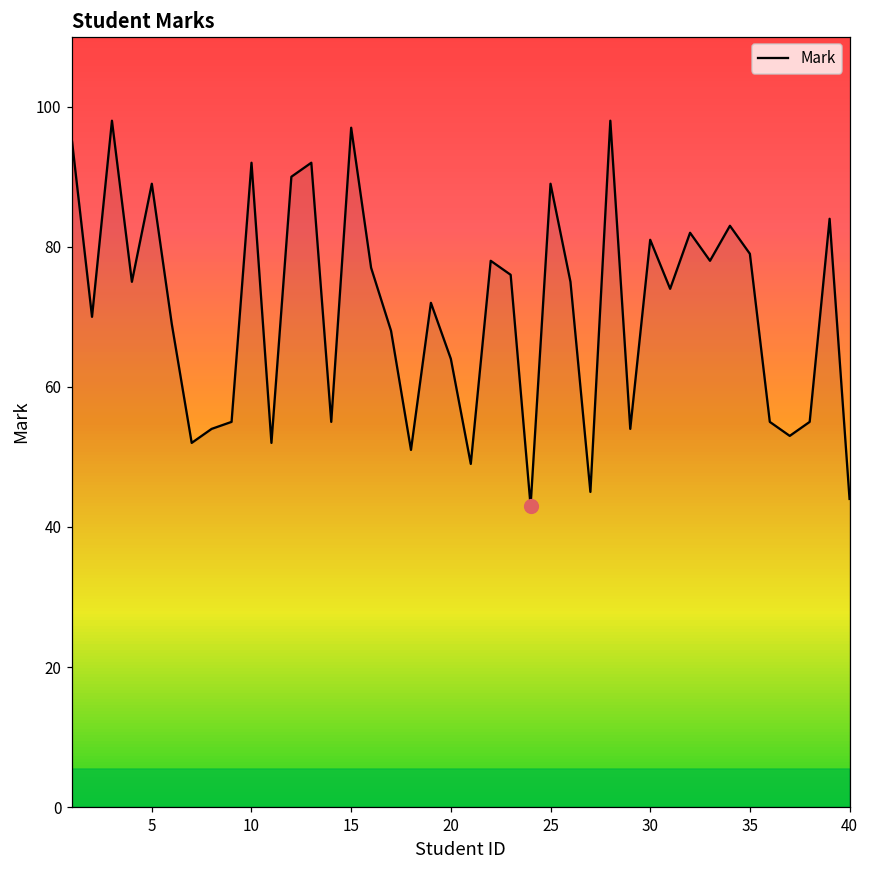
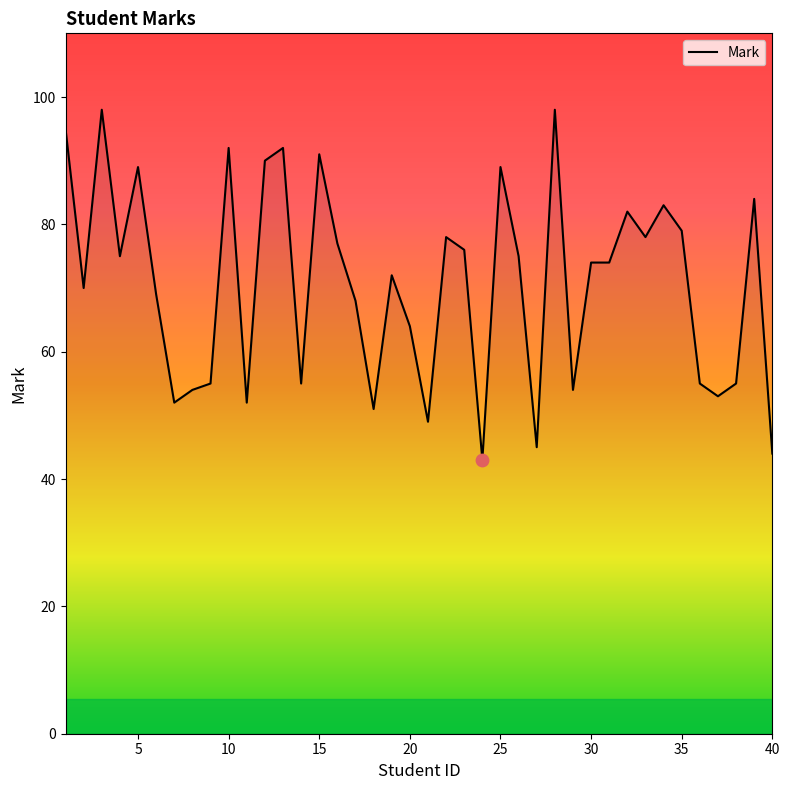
Mark, 15: 97 -> 91
Mark, 30: 81 -> 74
